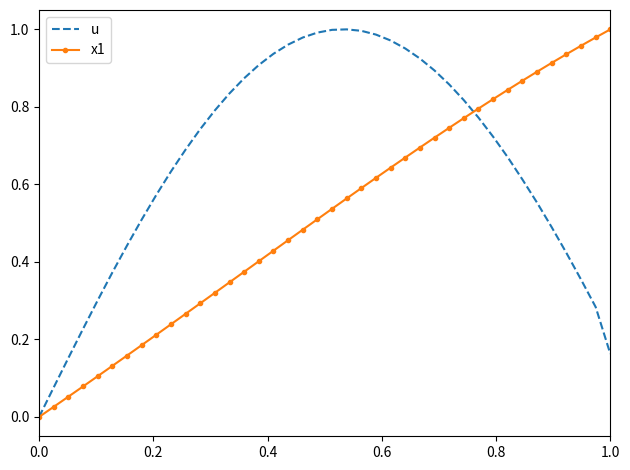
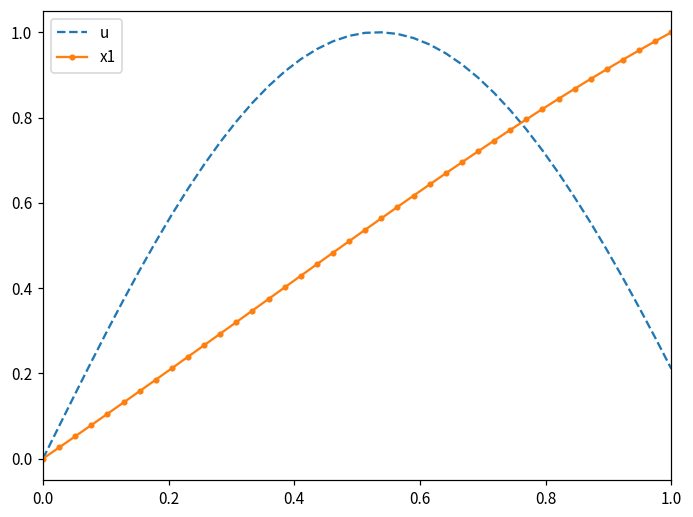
u, 1.0: 0.16 -> 0.21
